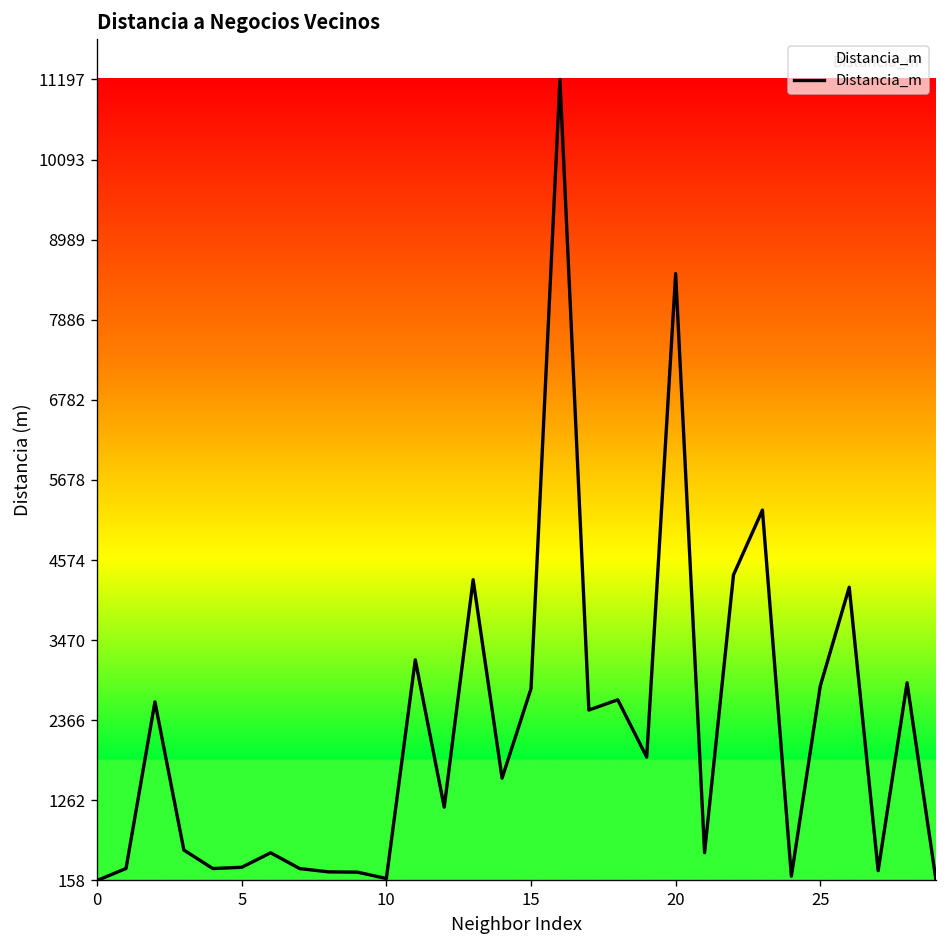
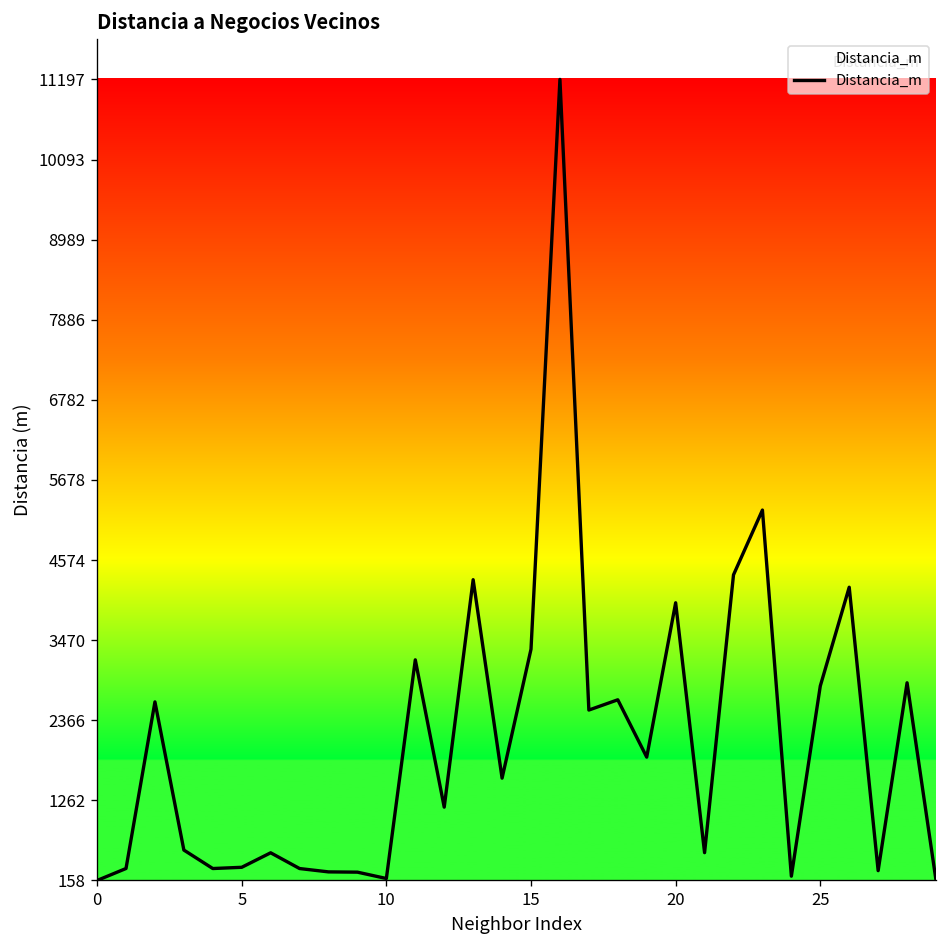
15: 2800 -> 3300
20: 8500 -> 4000
